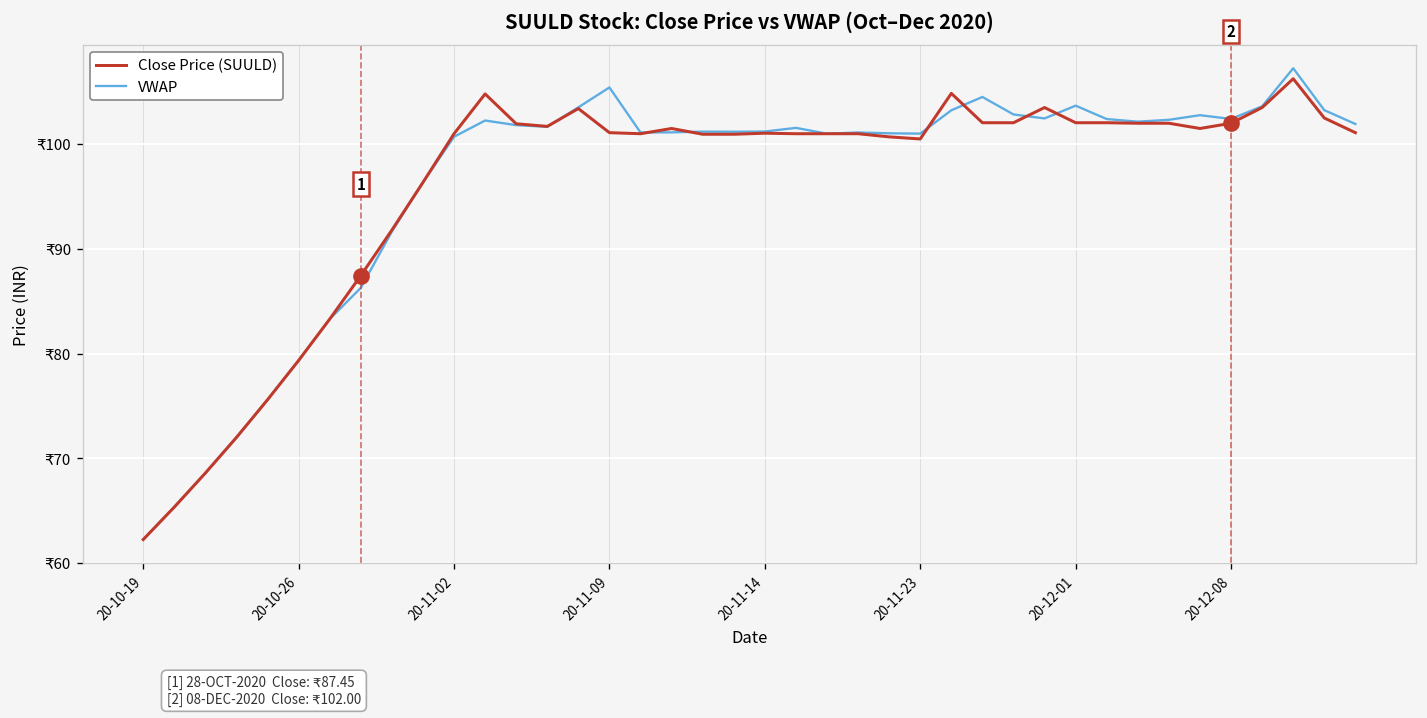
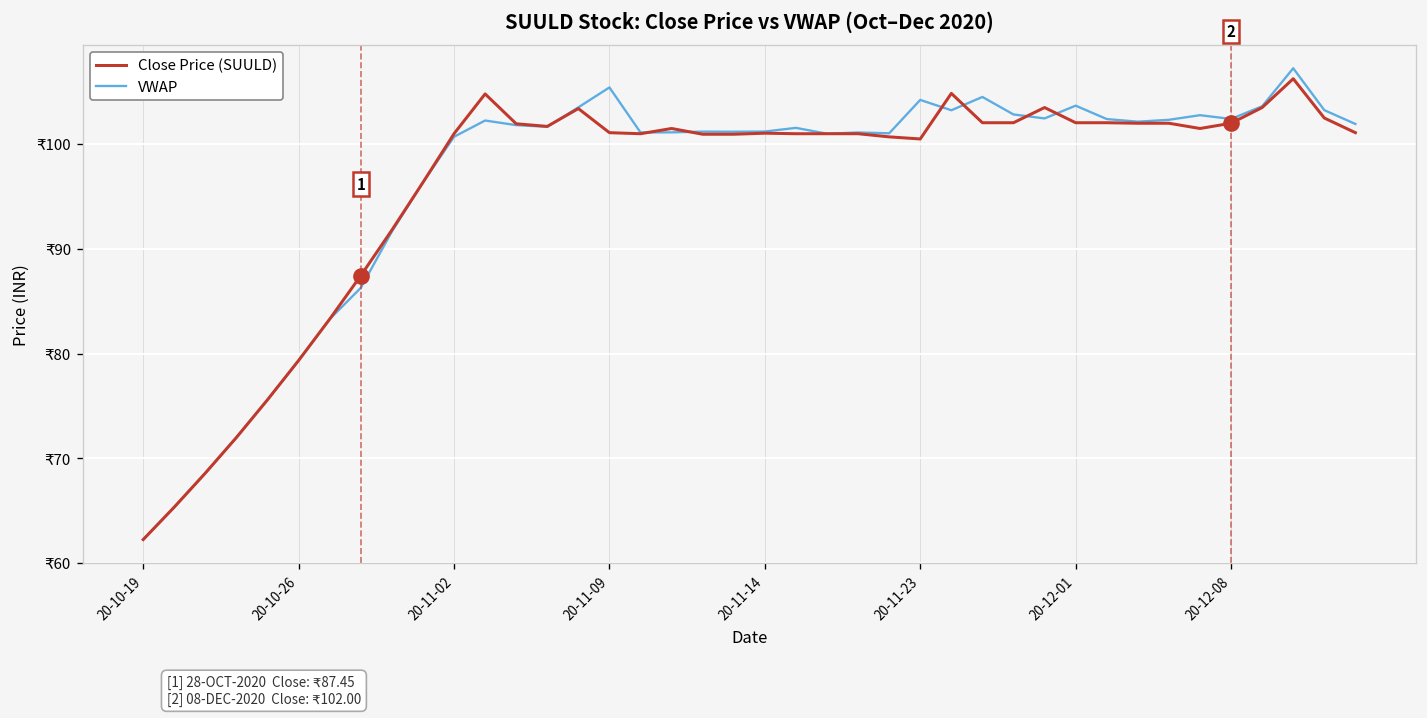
VWAP, 20-11-23: ₹101 -> ₹104
